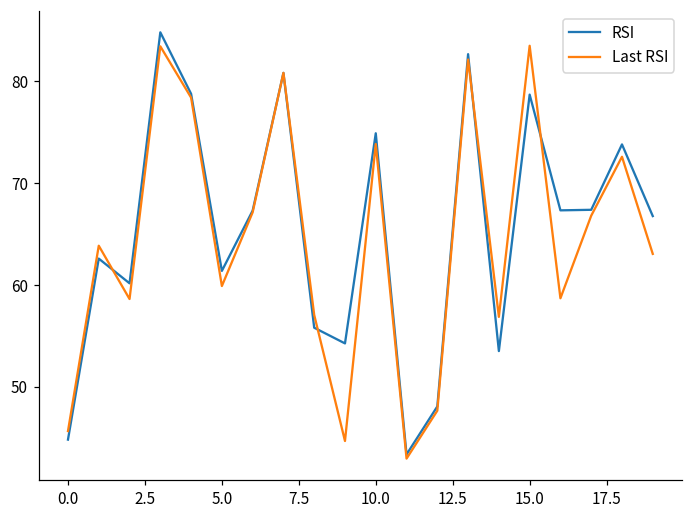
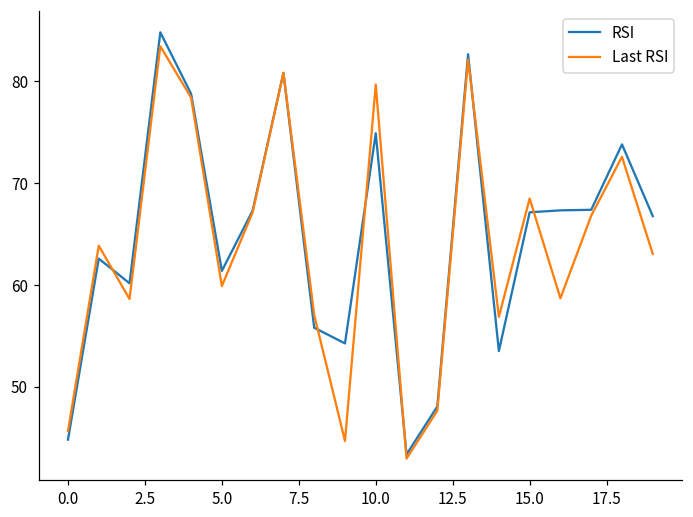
Last RSI, 10.0: 74 -> 80
RSI, 15.0: 79 -> 67
Last RSI, 15.0: 84 -> 69
